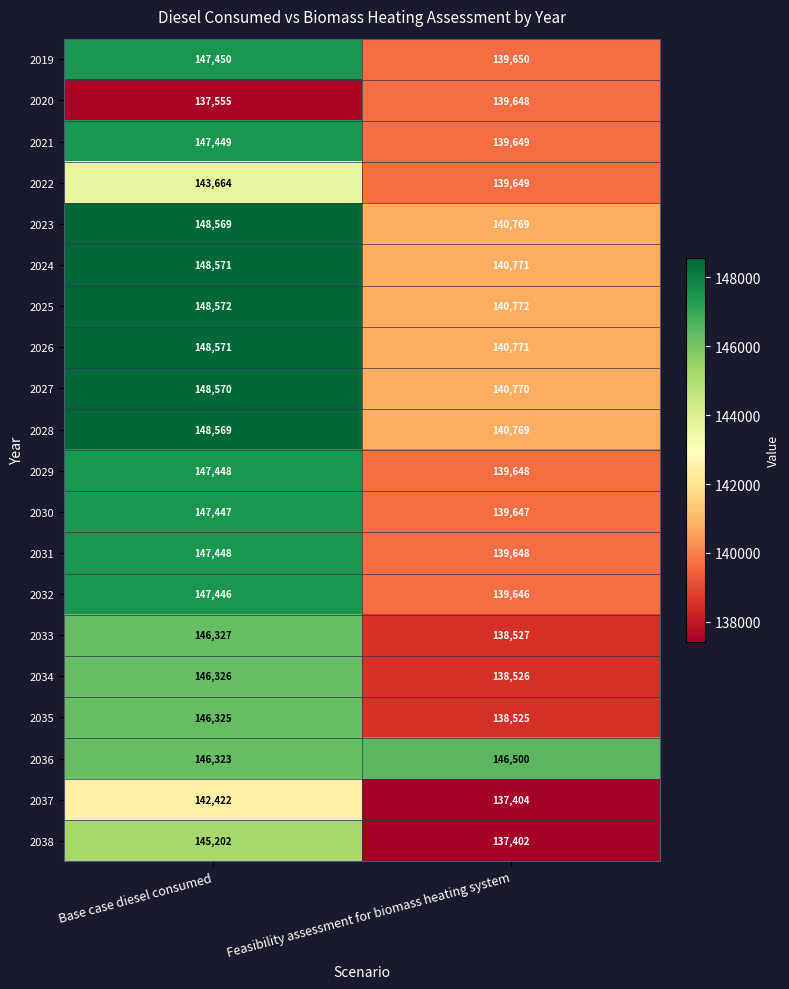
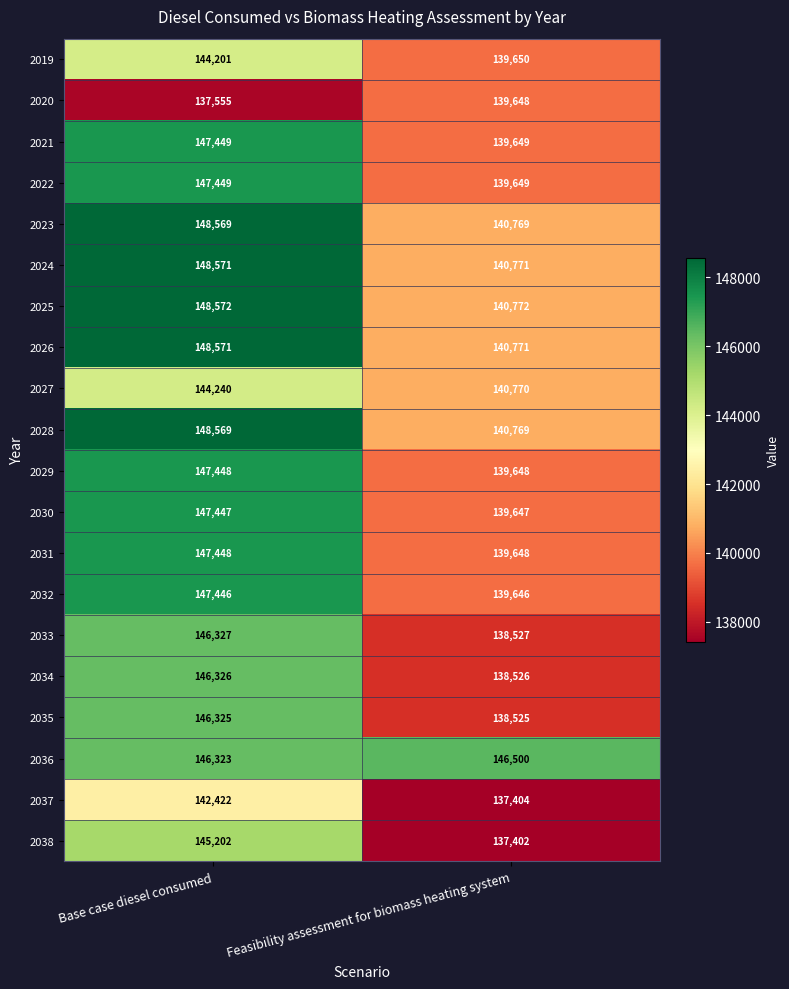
2019, Base case diesel consumed: 147,450 -> 144,201
2022, Base case diesel consumed: 143,664 -> 147,449
2027, Base case diesel consumed: 148,570 -> 144,240
